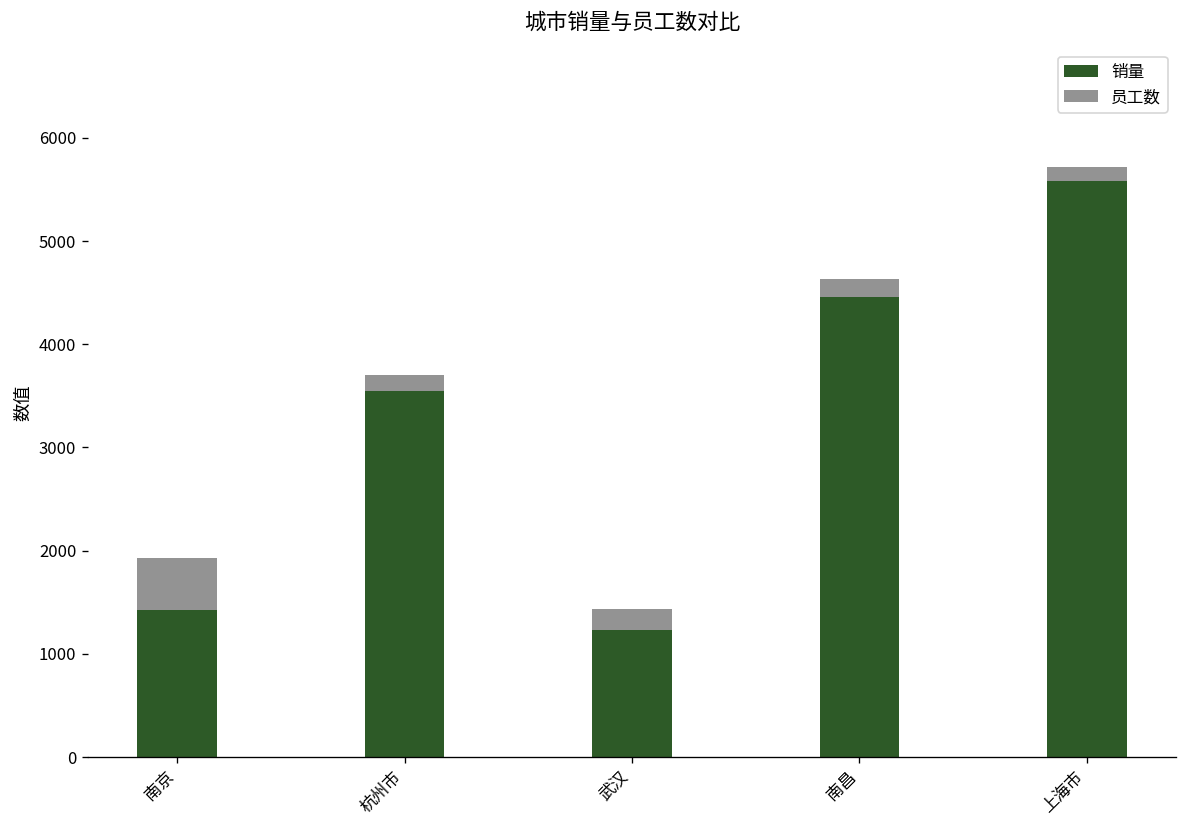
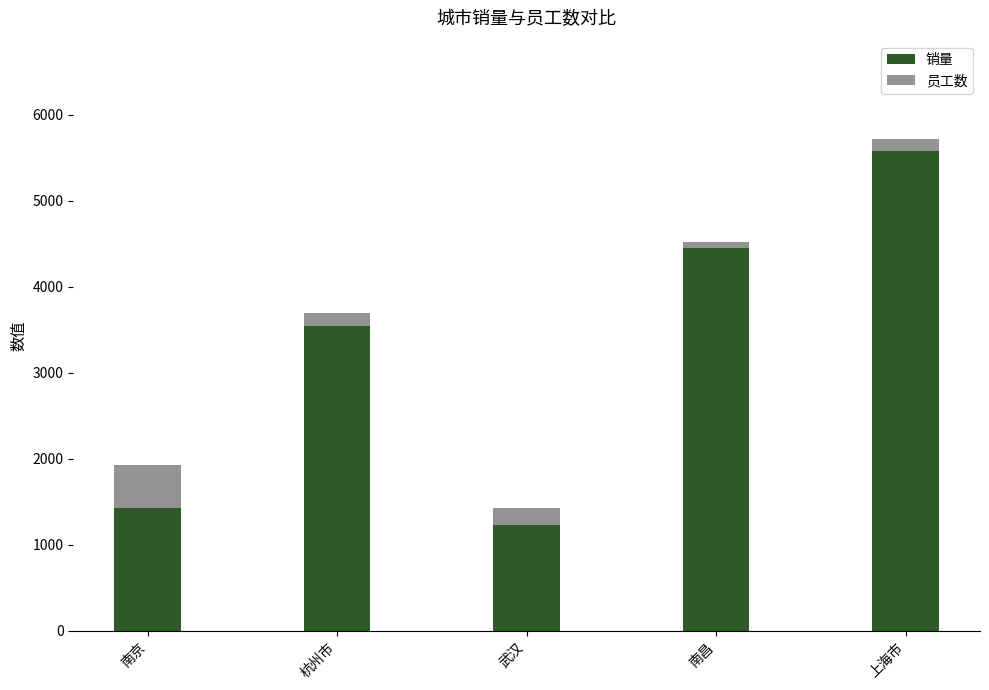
员工数, 南昌: 200 -> 100
